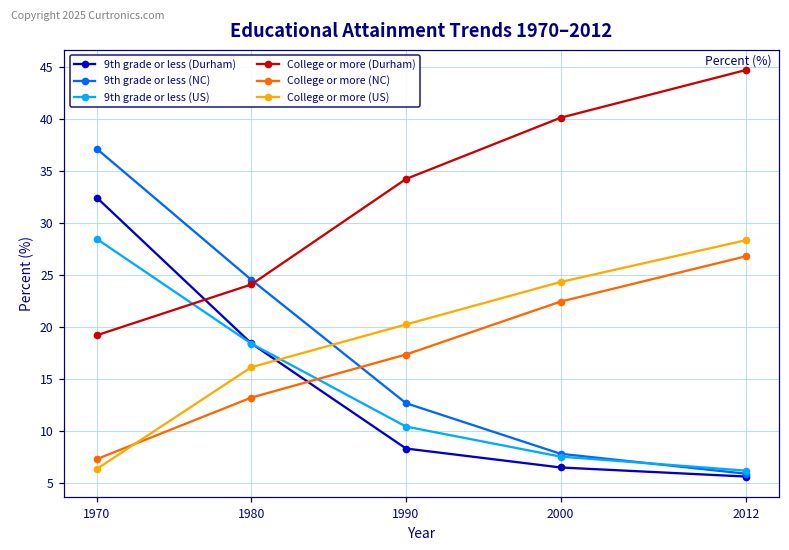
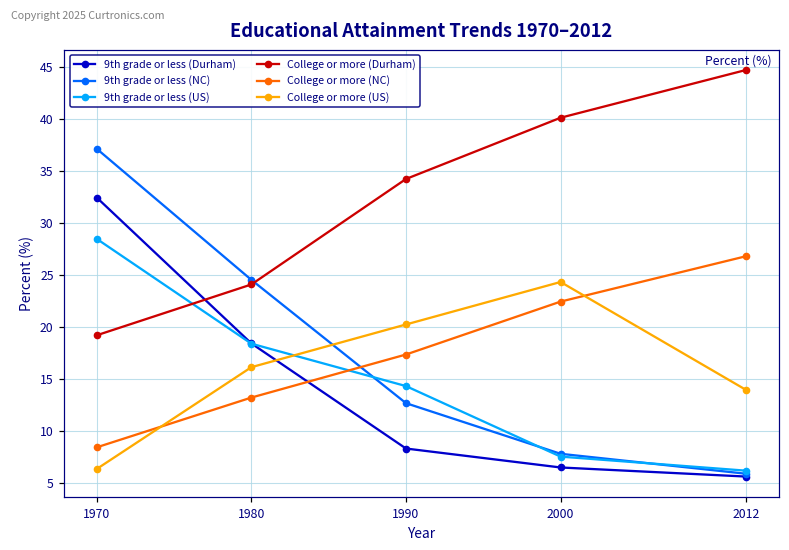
College or more (NC), 1970: 7 -> 8
9th grade or less (US), 1990: 10 -> 14
College or more (US), 2012: 28 -> 14
